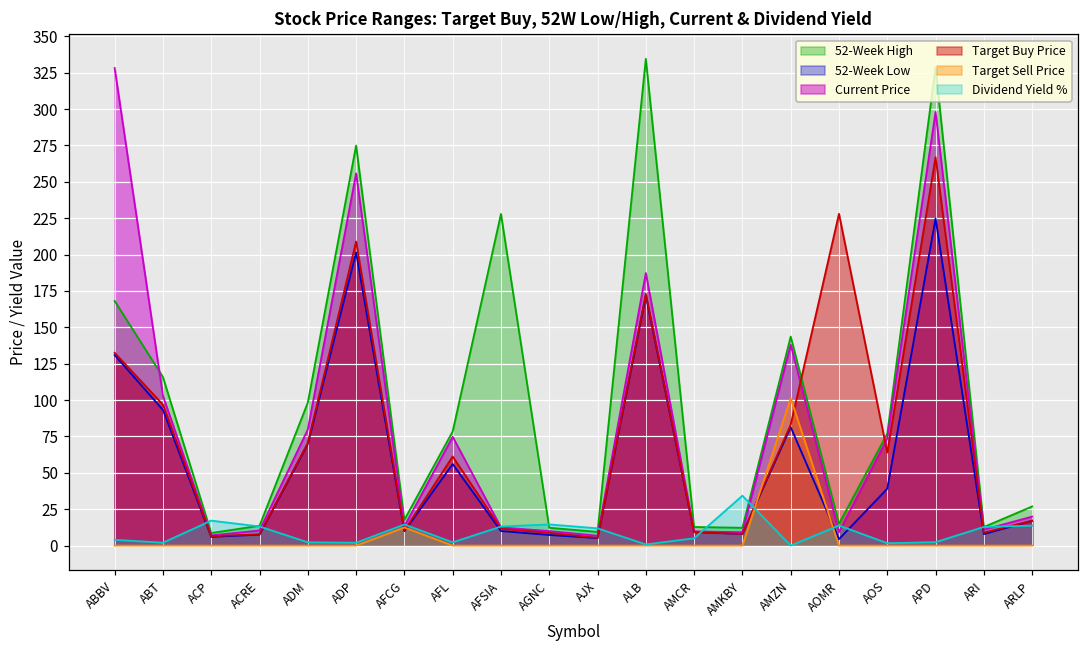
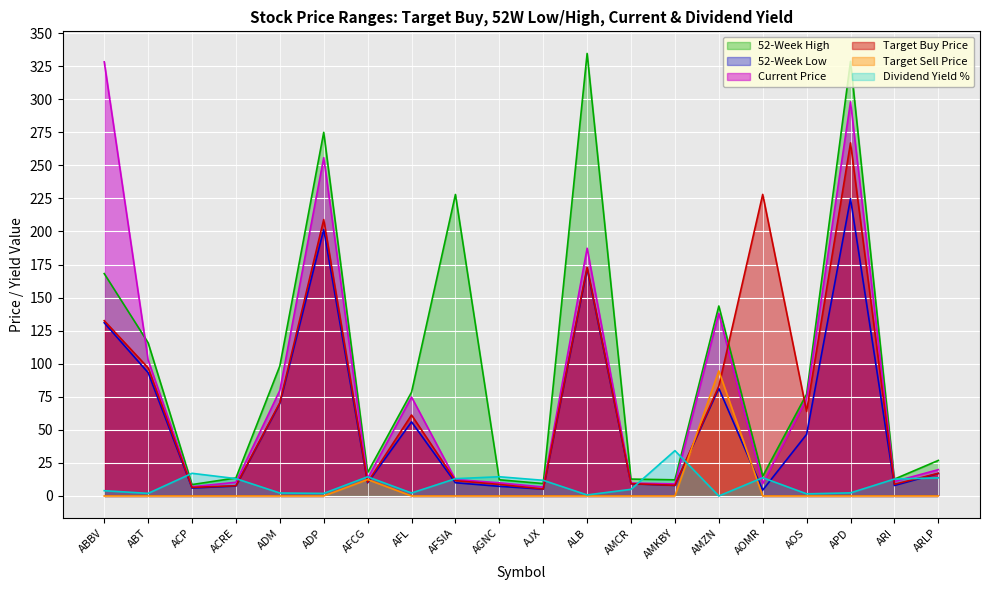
Target Sell Price, AMZN: 101 -> 95
52-Week Low, AOS: 39 -> 47
